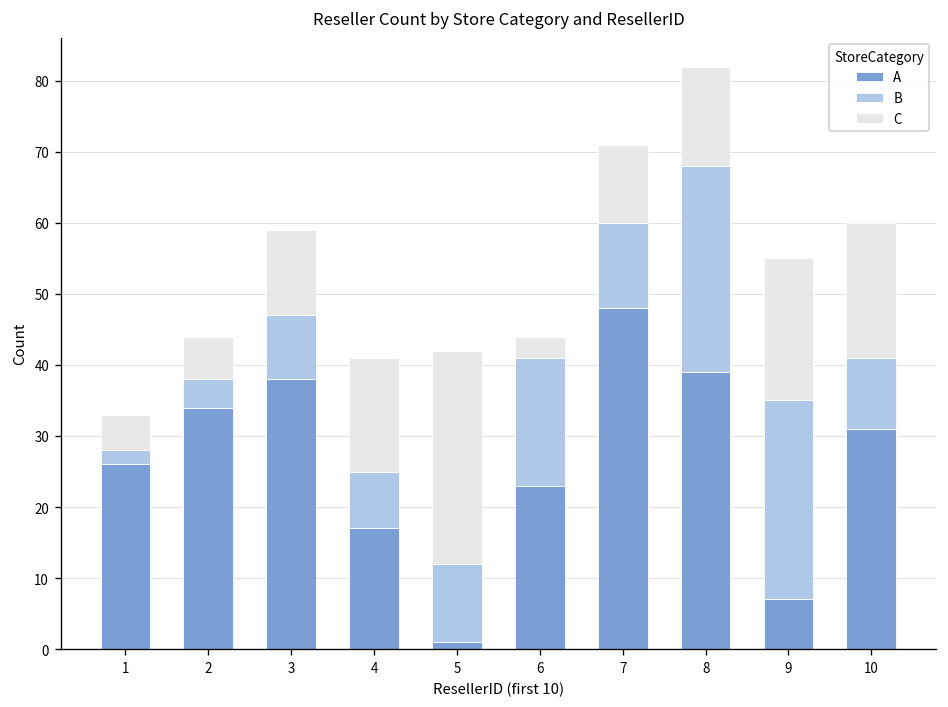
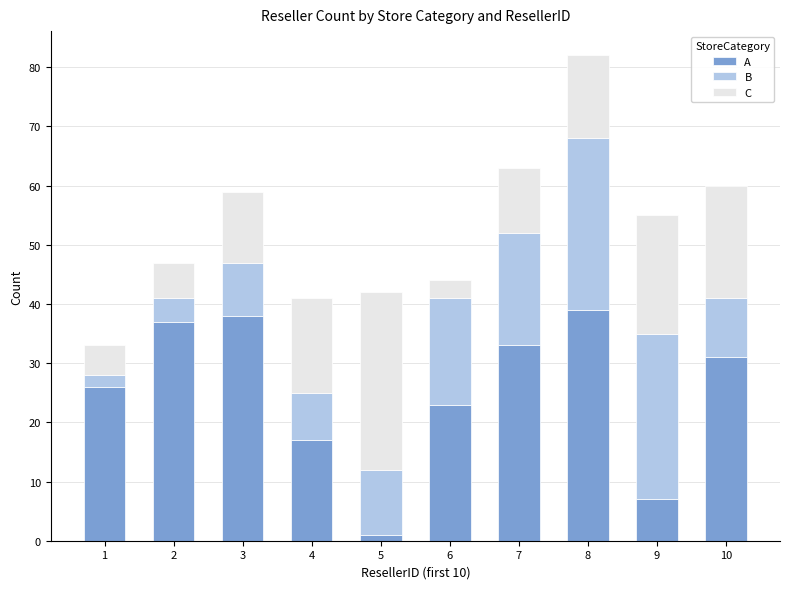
A, 2: 34 -> 37
A, 7: 48 -> 33
B, 7: 12 -> 19
